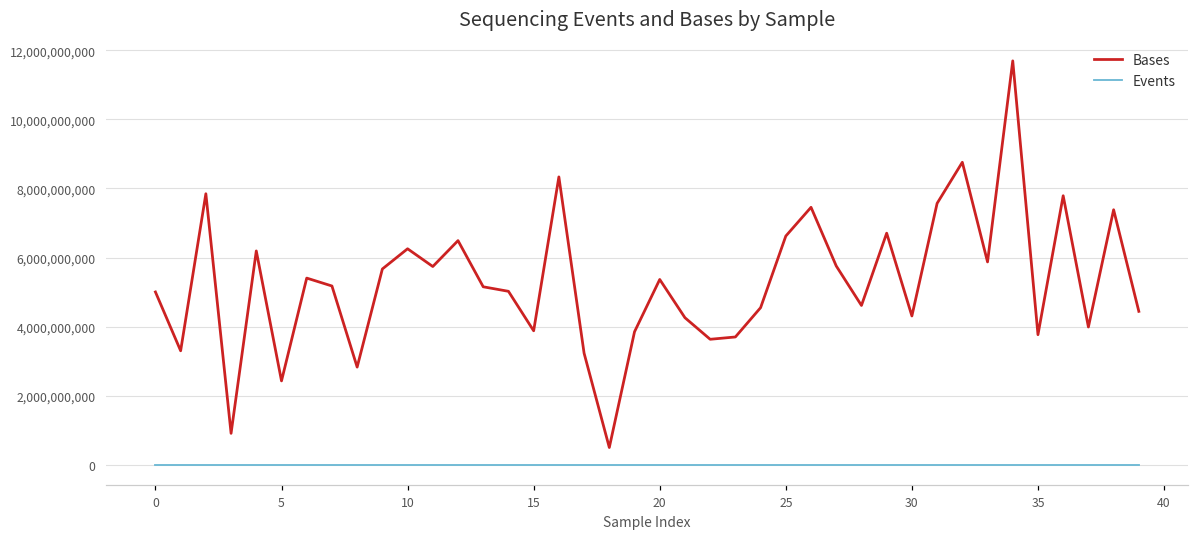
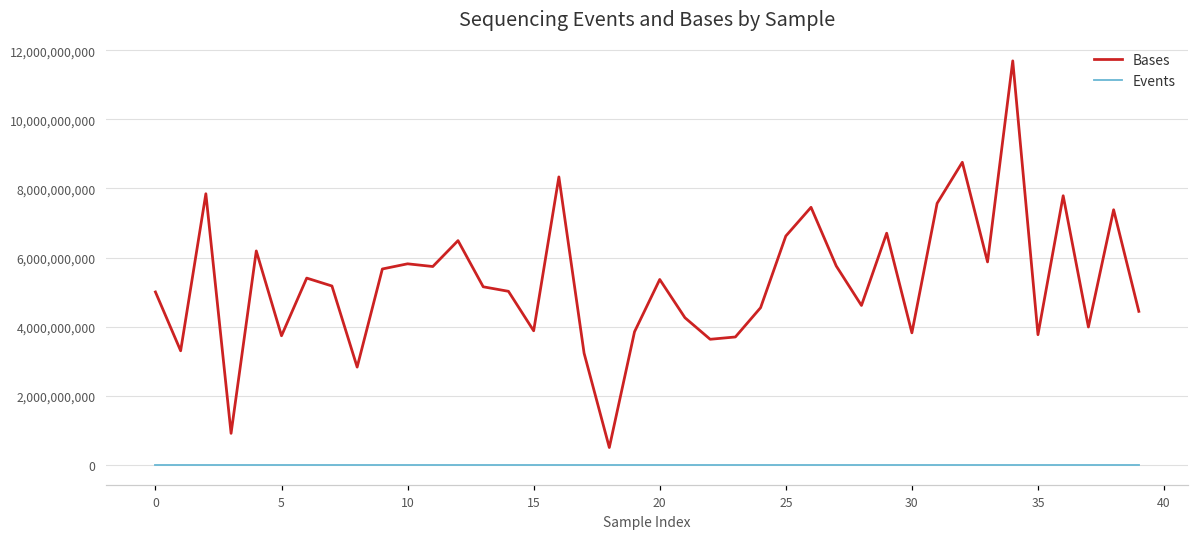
Bases, 5: 2,400,000,000 -> 3,700,000,000
Bases, 10: 6,300,000,000 -> 5,800,000,000
Bases, 30: 4,300,000,000 -> 3,800,000,000
